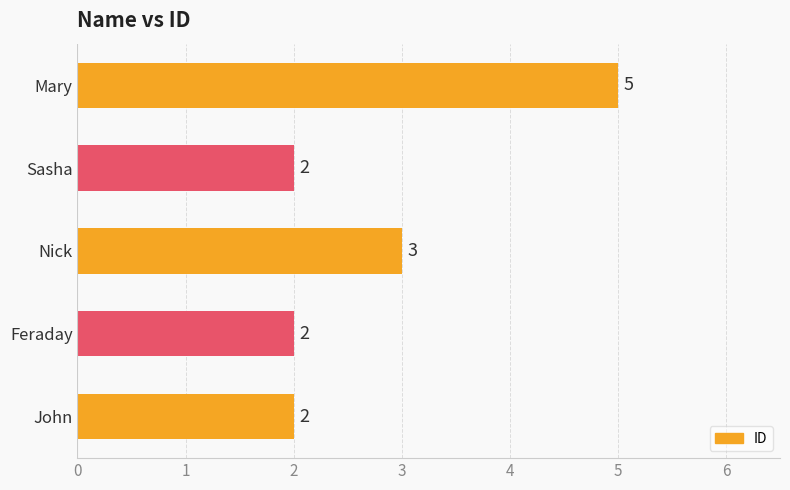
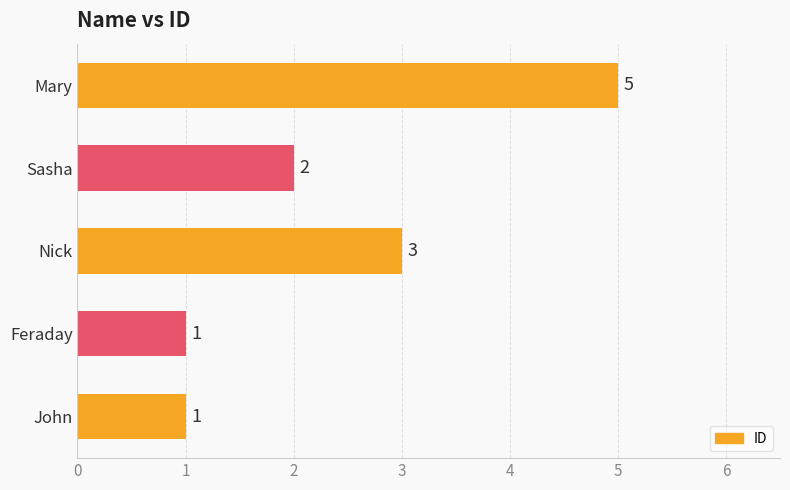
Feraday: 2 -> 1
John: 2 -> 1
